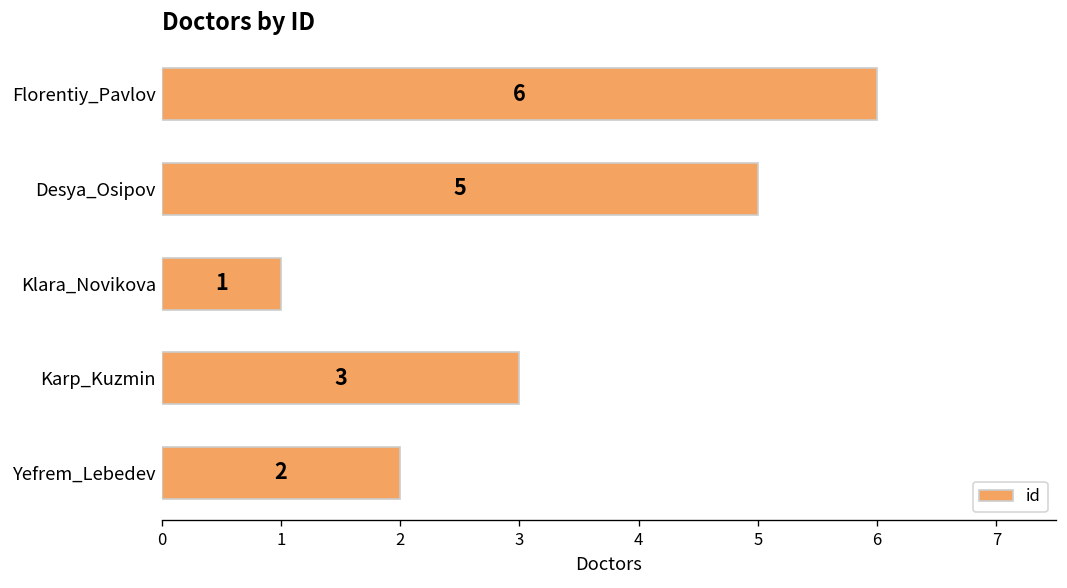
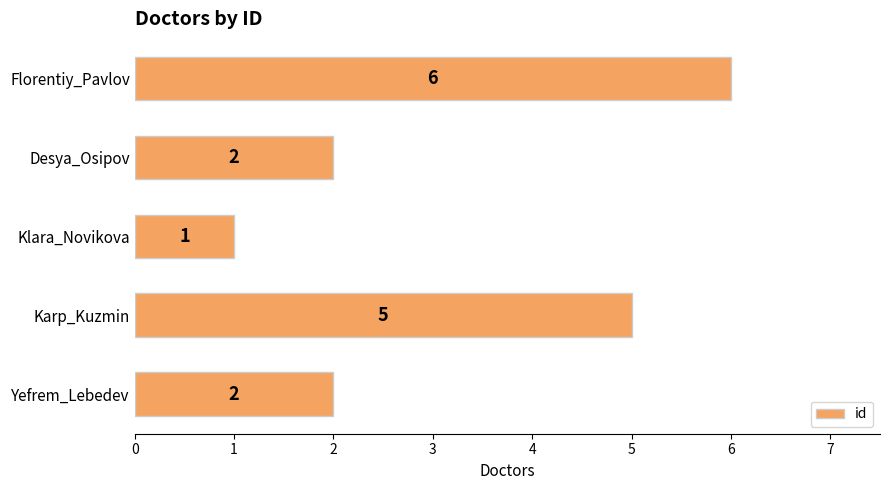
Desya_Osipov: 5 -> 2
Karp_Kuzmin: 3 -> 5
